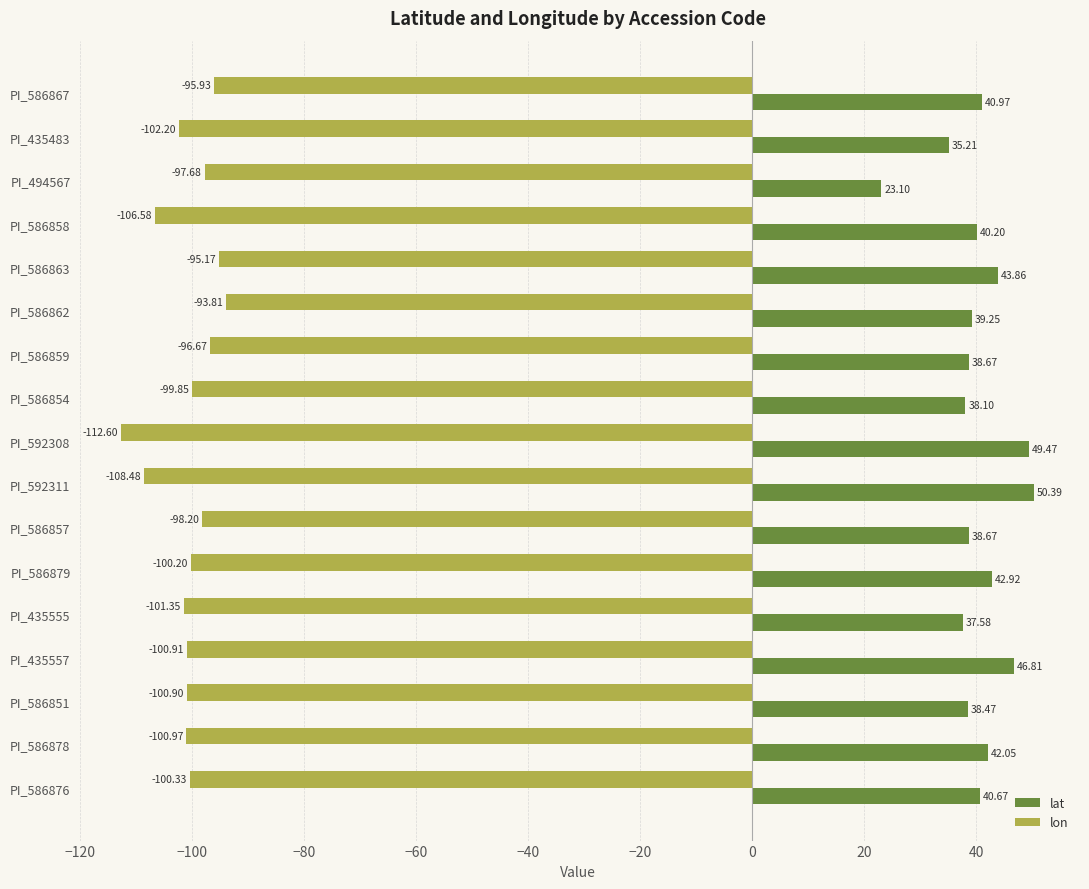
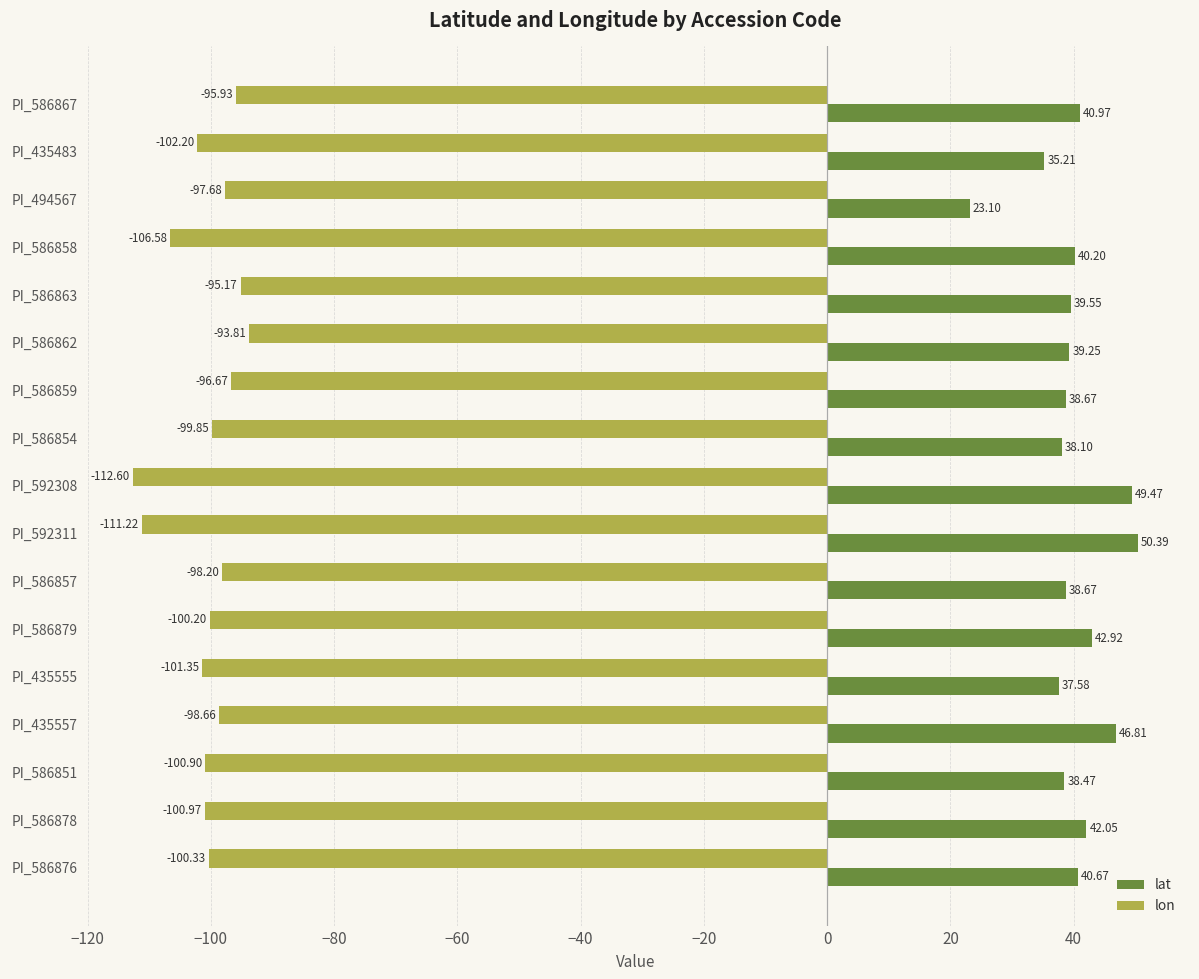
lat, PI_586863: 43.86 -> 39.55
lon, PI_592311: -108.48 -> -111.22
lon, PI_435557: -100.91 -> -98.66
